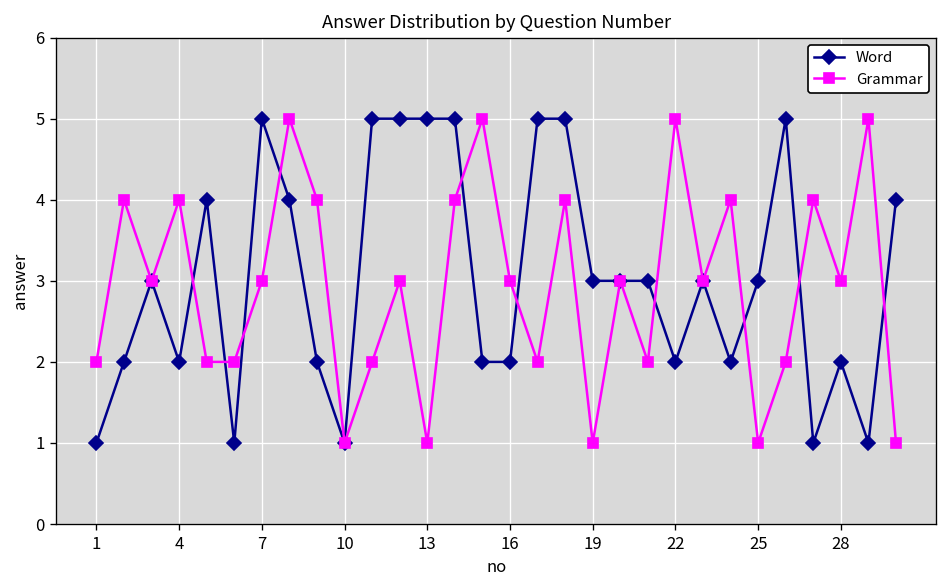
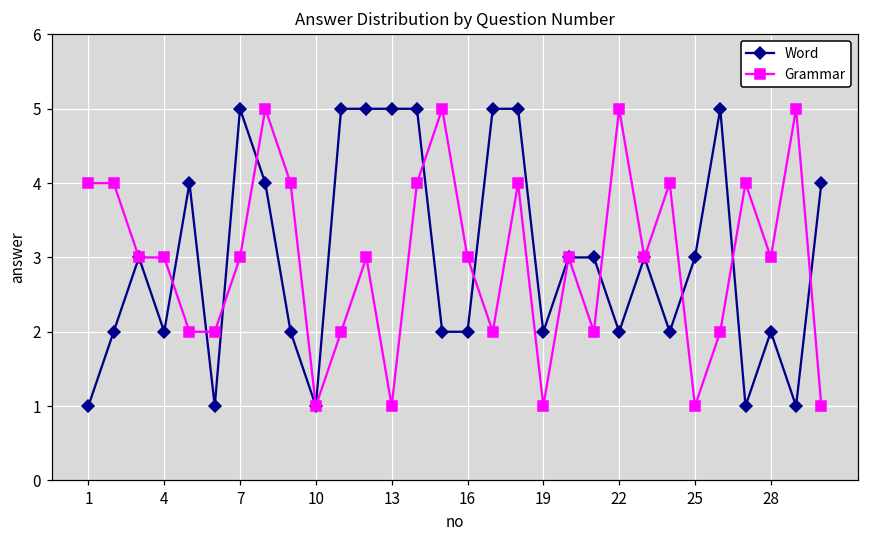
Grammar, 1: 2 -> 4
Grammar, 4: 4 -> 3
Word, 19: 3 -> 2
